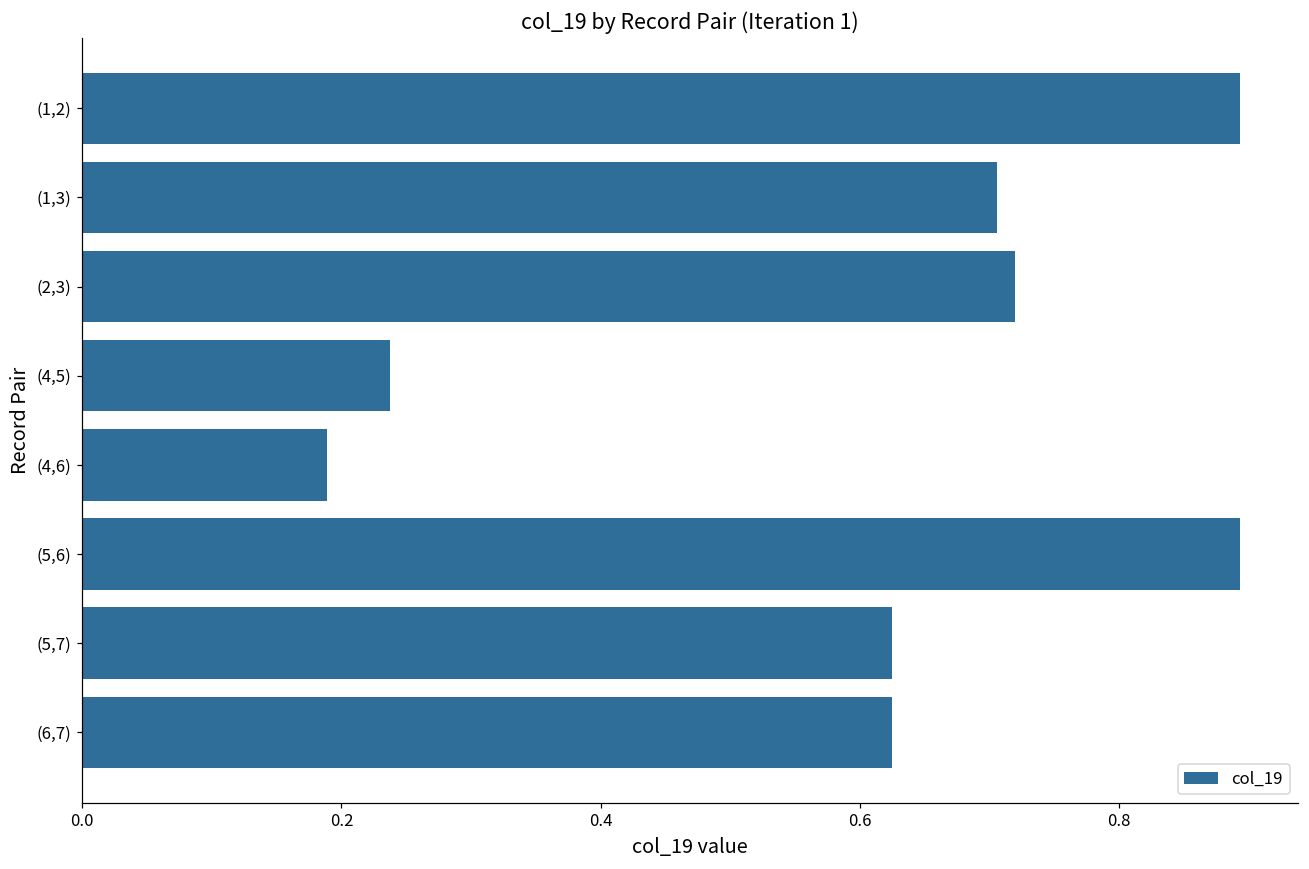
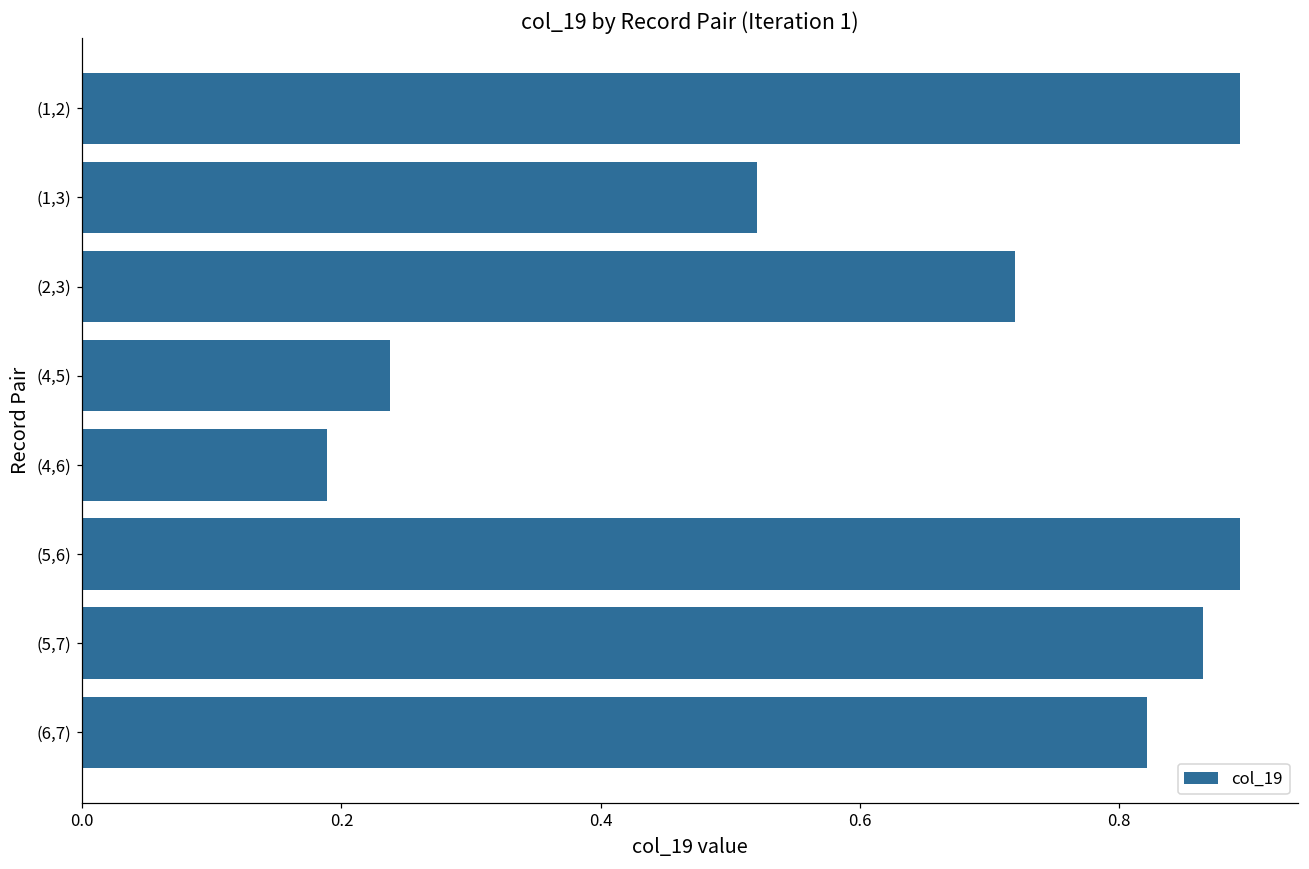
(1,3): 0.706 -> 0.521
(5,7): 0.625 -> 0.865
(6,7): 0.625 -> 0.822
